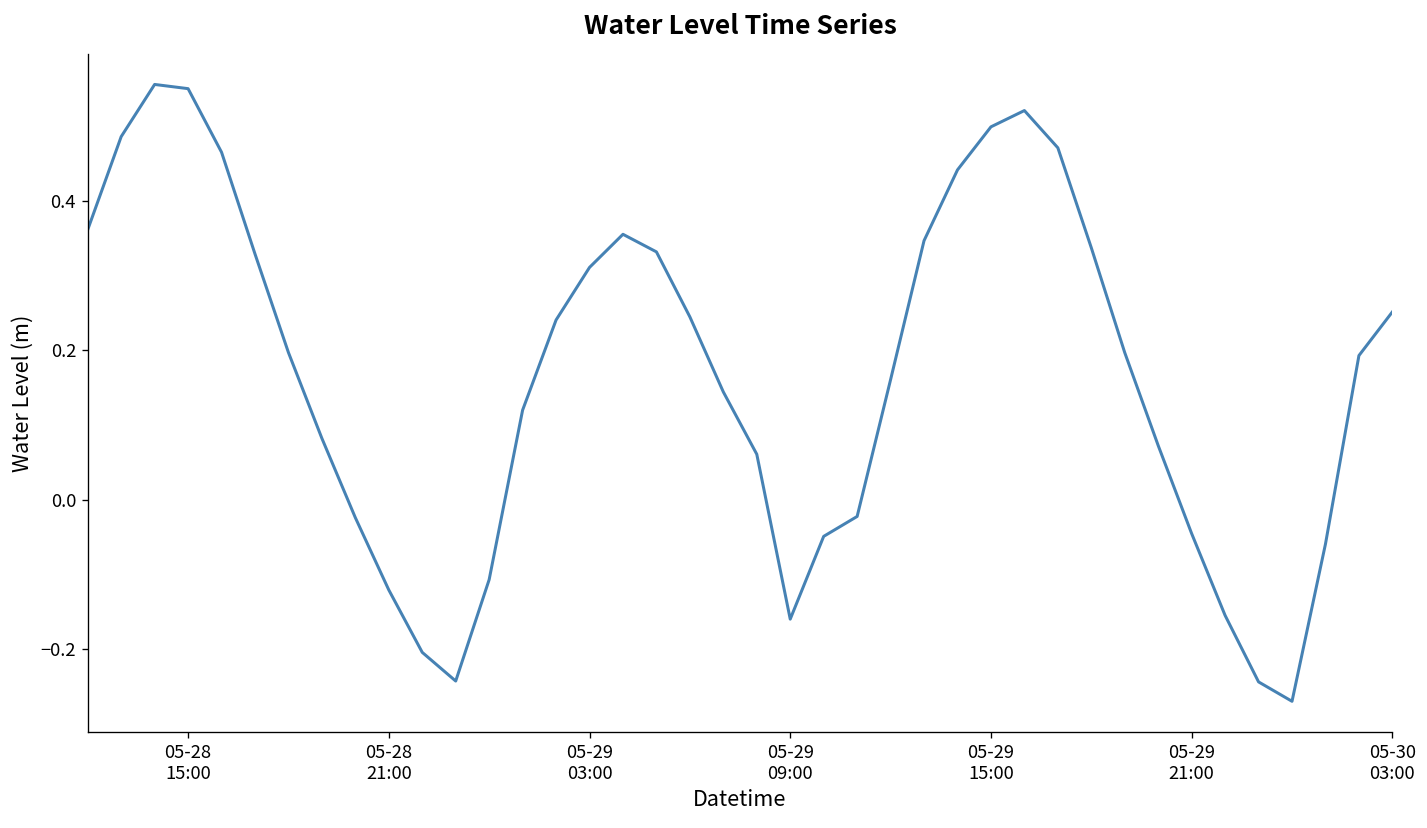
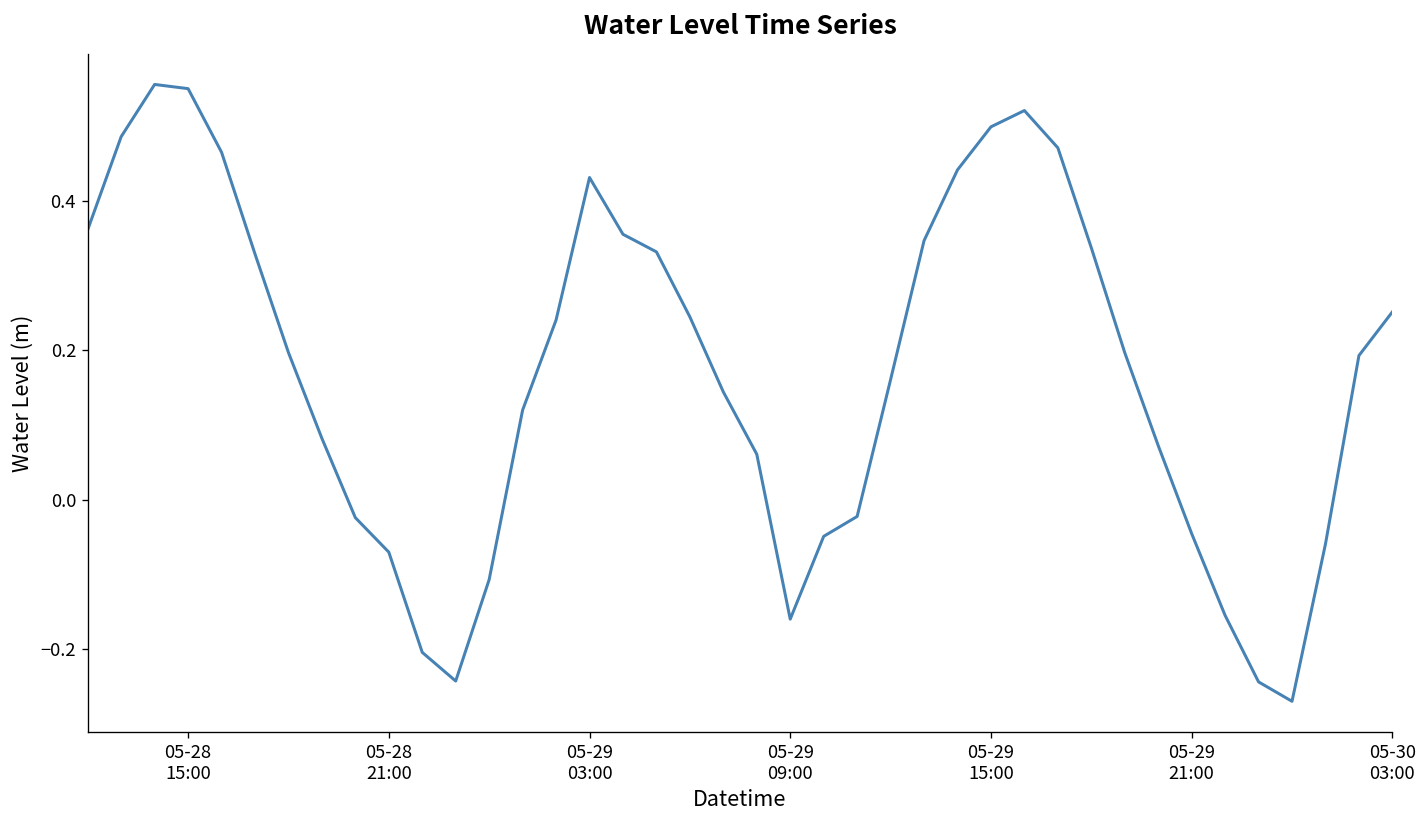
05-28 21:00: -0.12 -> -0.07
05-29 03:00: 0.31 -> 0.43
